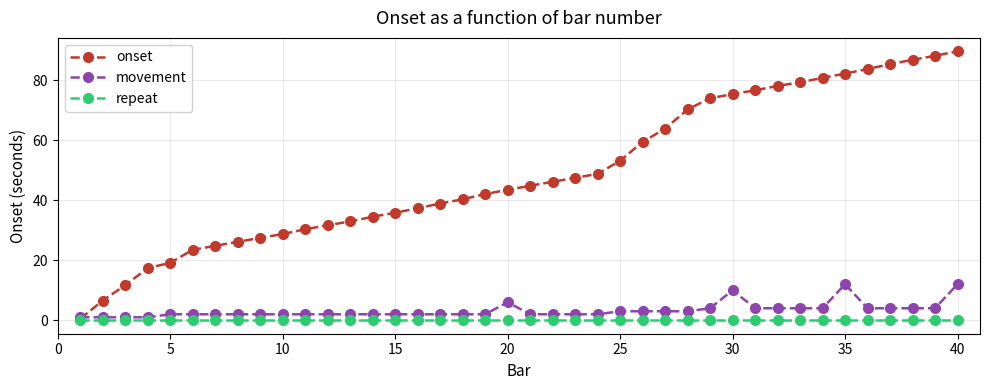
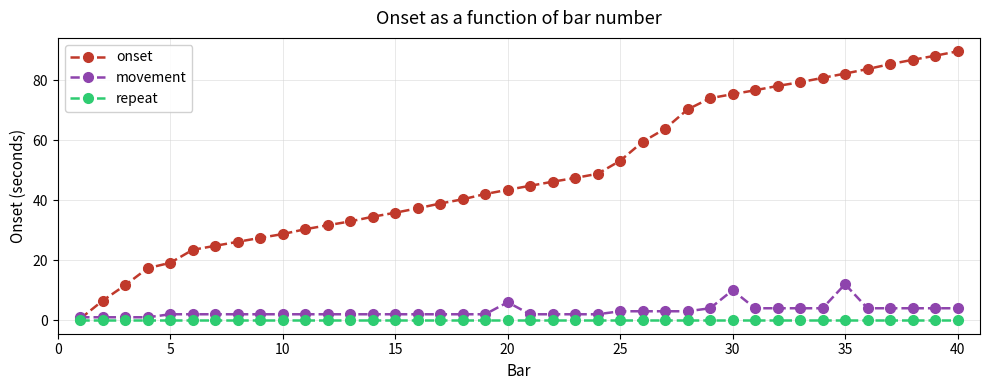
movement, 40: 12 -> 4
